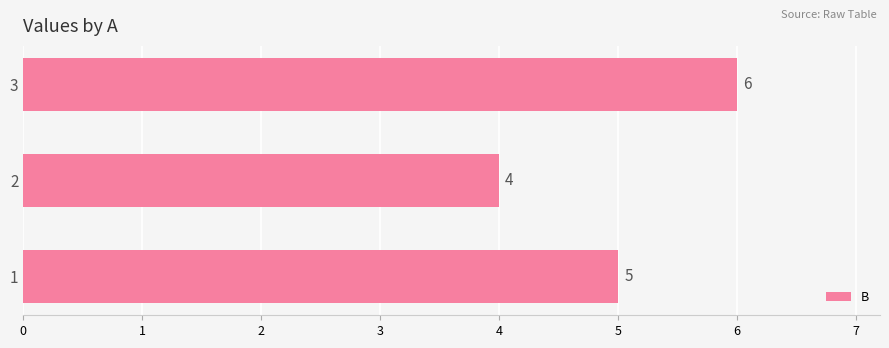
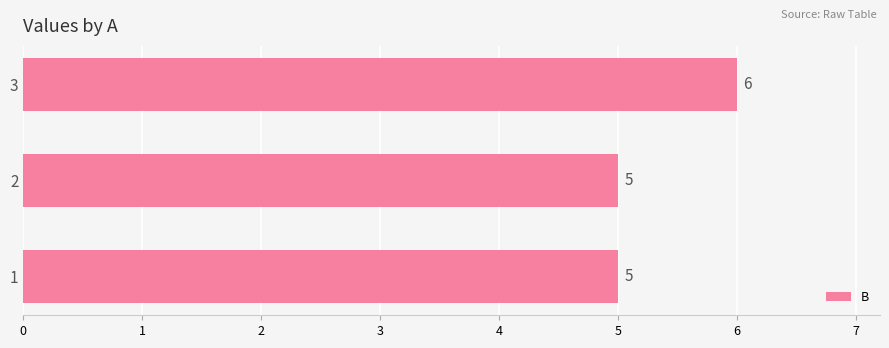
2: 4 -> 5
